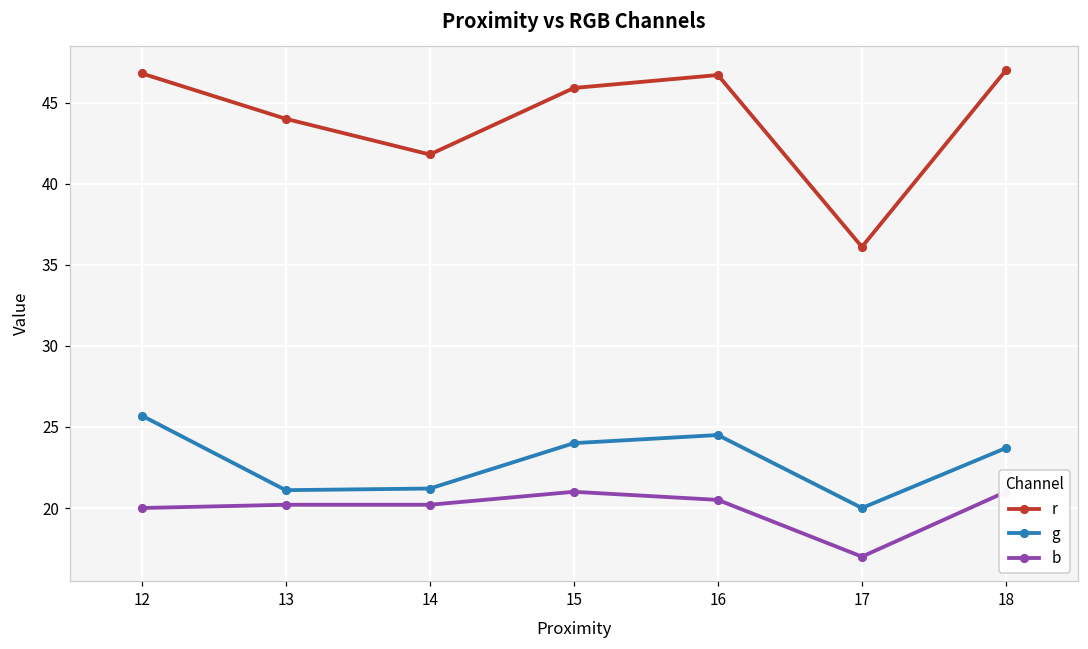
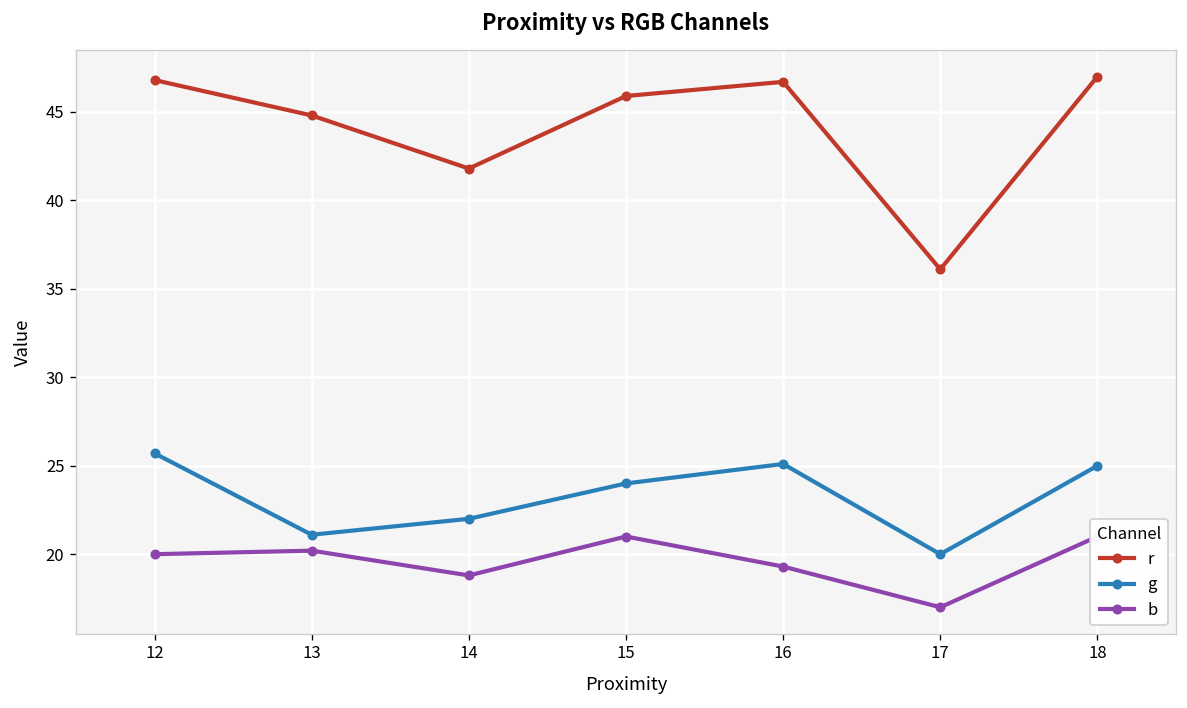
r, 13: 44.0 -> 44.8
g, 14: 21.2 -> 22.0
b, 14: 20.2 -> 18.8
g, 16: 24.5 -> 25.1
b, 16: 20.5 -> 19.3
g, 18: 23.7 -> 25.0
